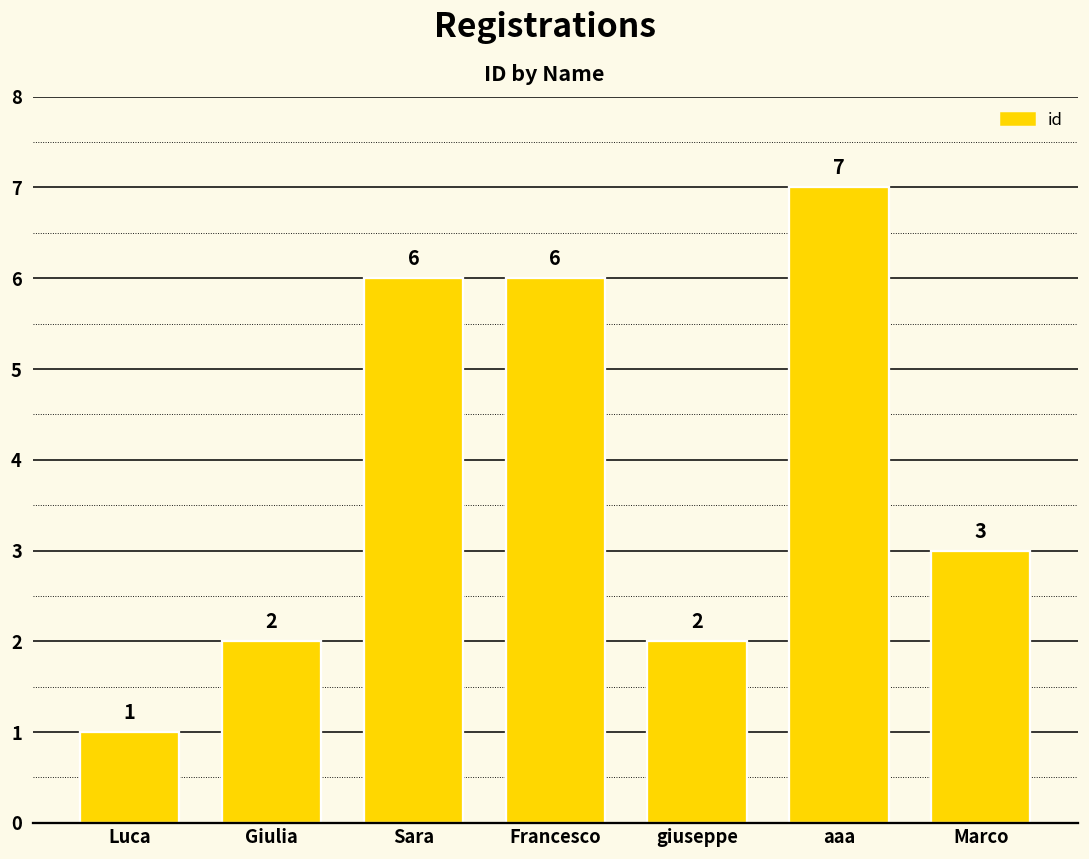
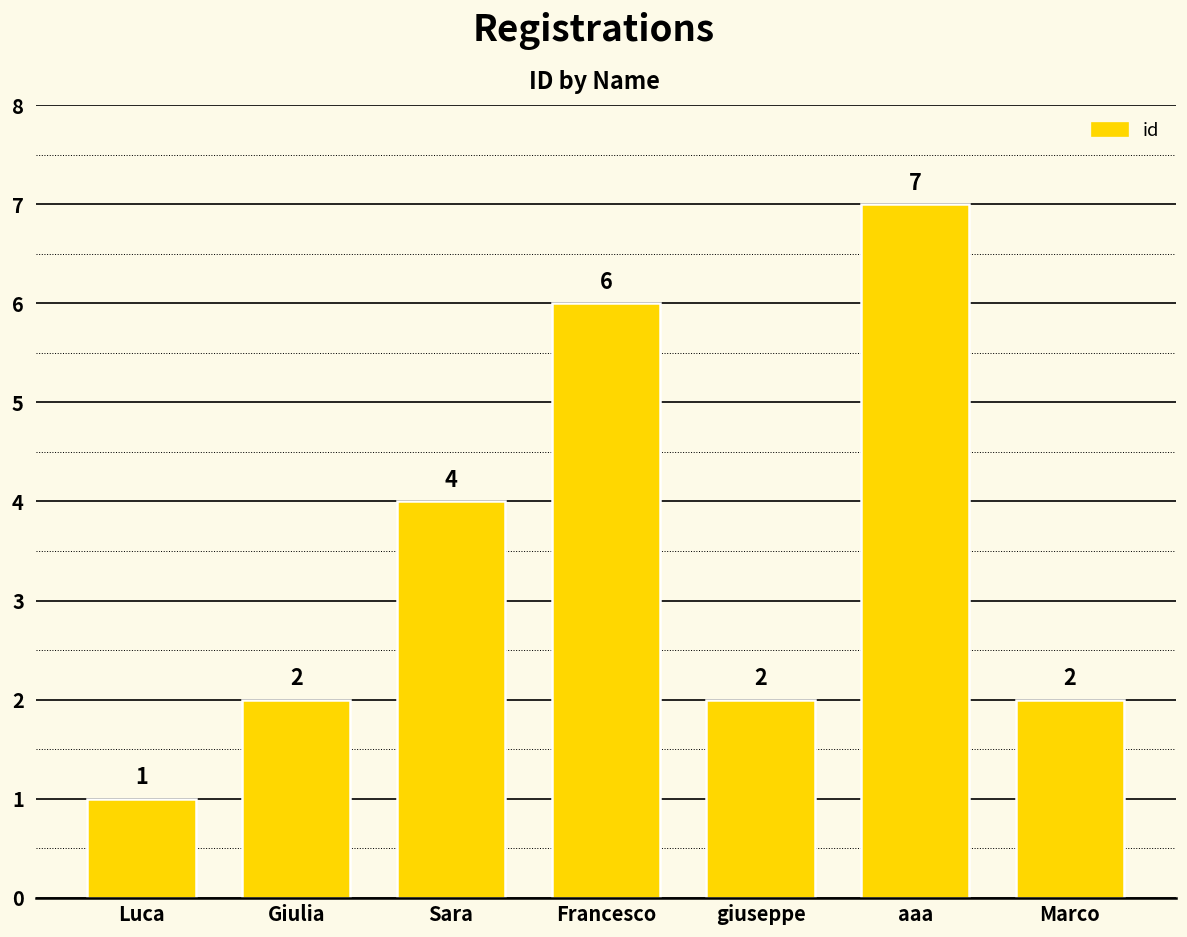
Sara: 6 -> 4
Marco: 3 -> 2
